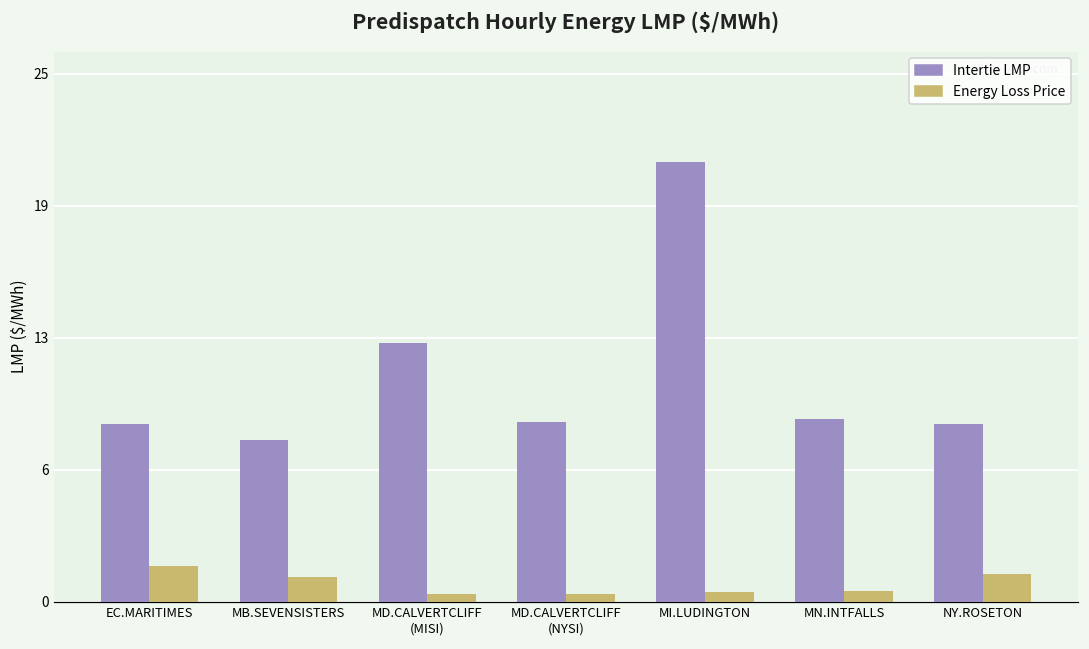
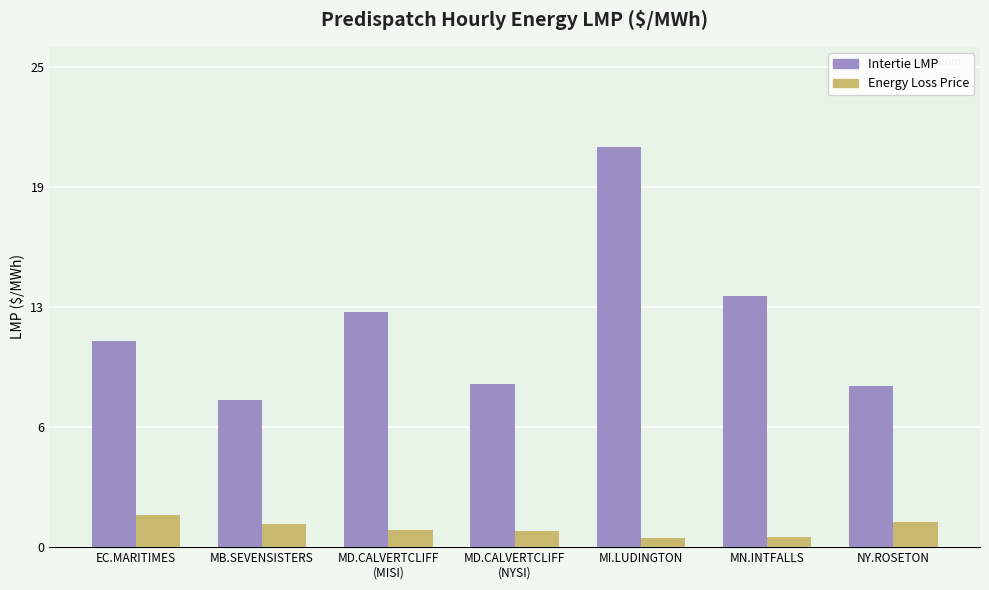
Intertie LMP, EC.MARITIMES: 8.5 -> 10.8
Energy Loss Price, MD.CALVERTCLIFF (MISI): 0.4 -> 0.9
Energy Loss Price, MD.CALVERTCLIFF (NYSI): 0.4 -> 0.9
Intertie LMP, MN.INTFALLS: 8.7 -> 13.2
